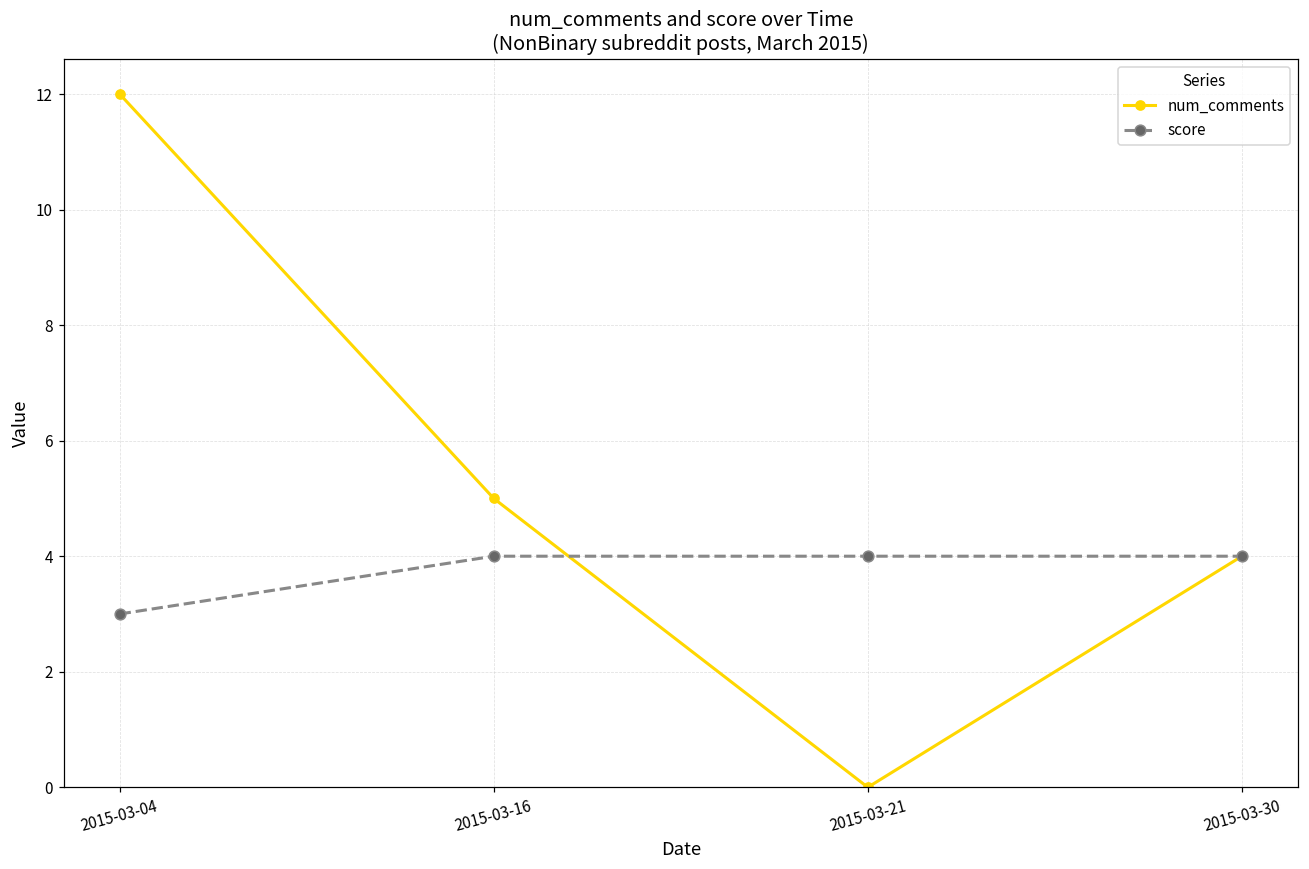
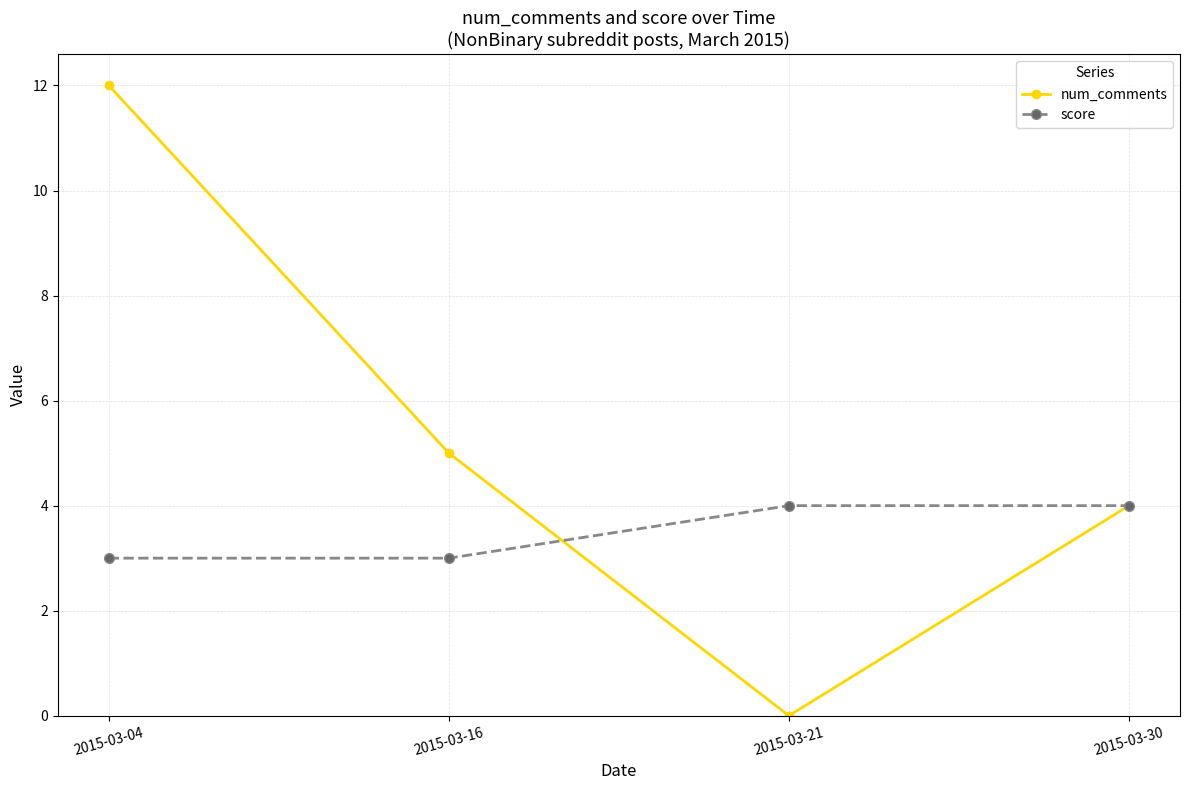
score, 2015-03-16: 4 -> 3
